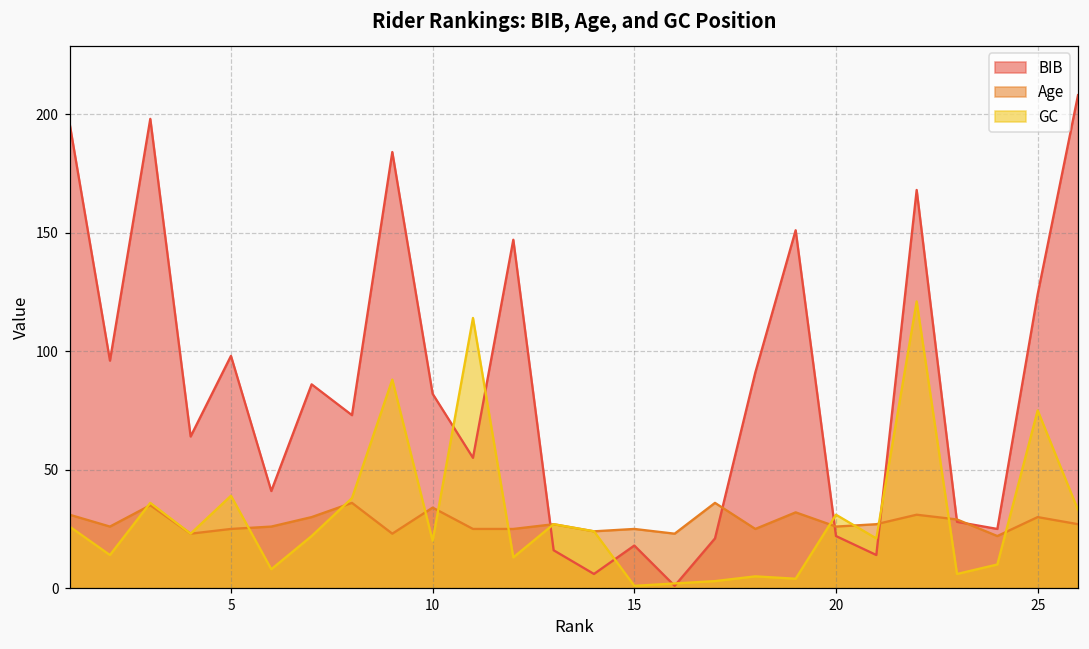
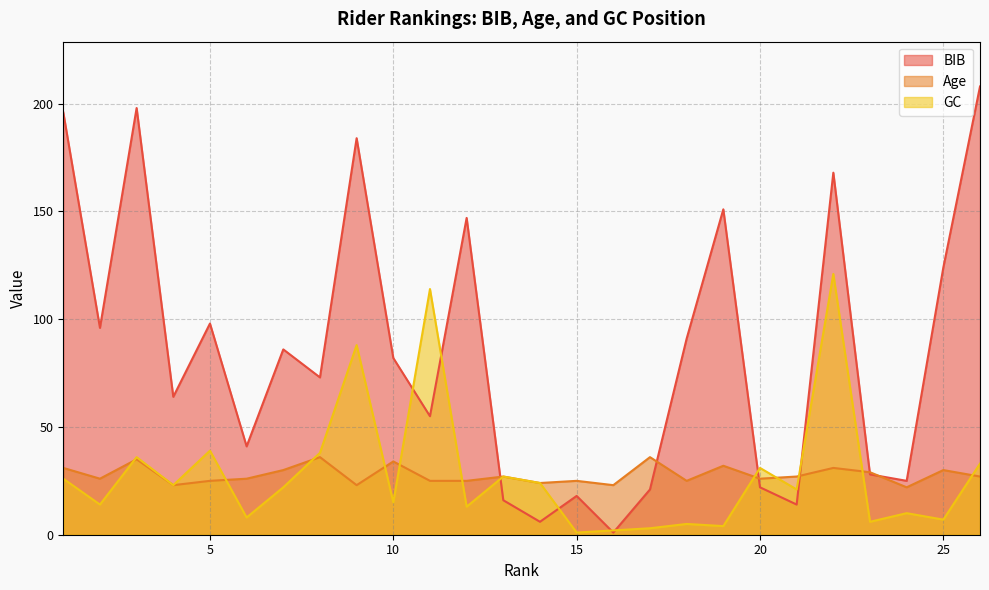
GC, 10: 20 -> 15
GC, 25: 75 -> 7
